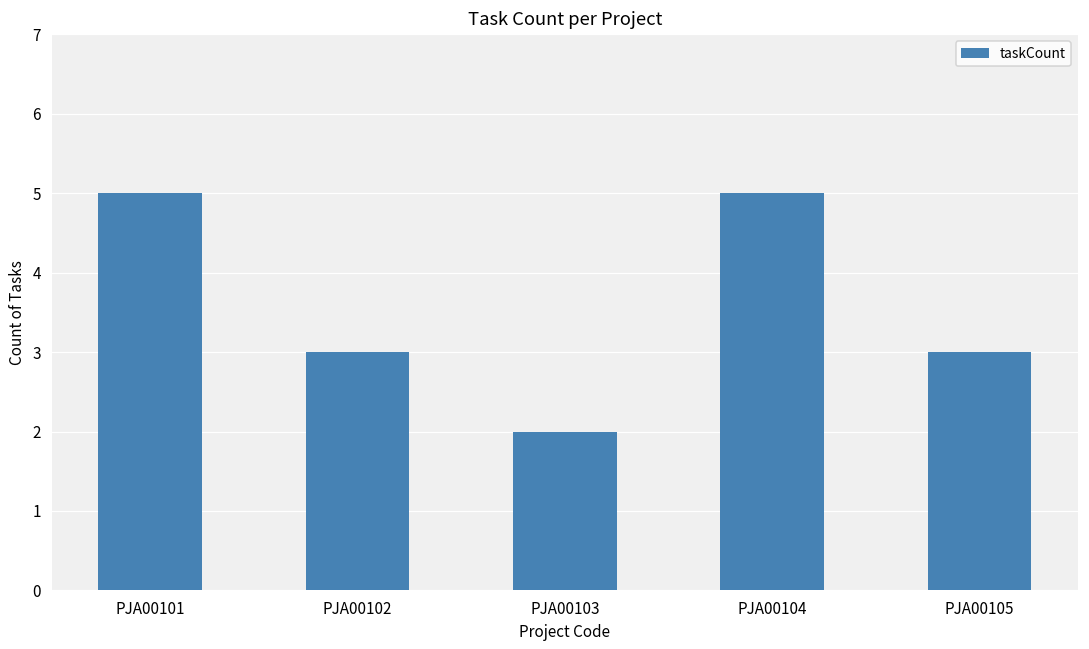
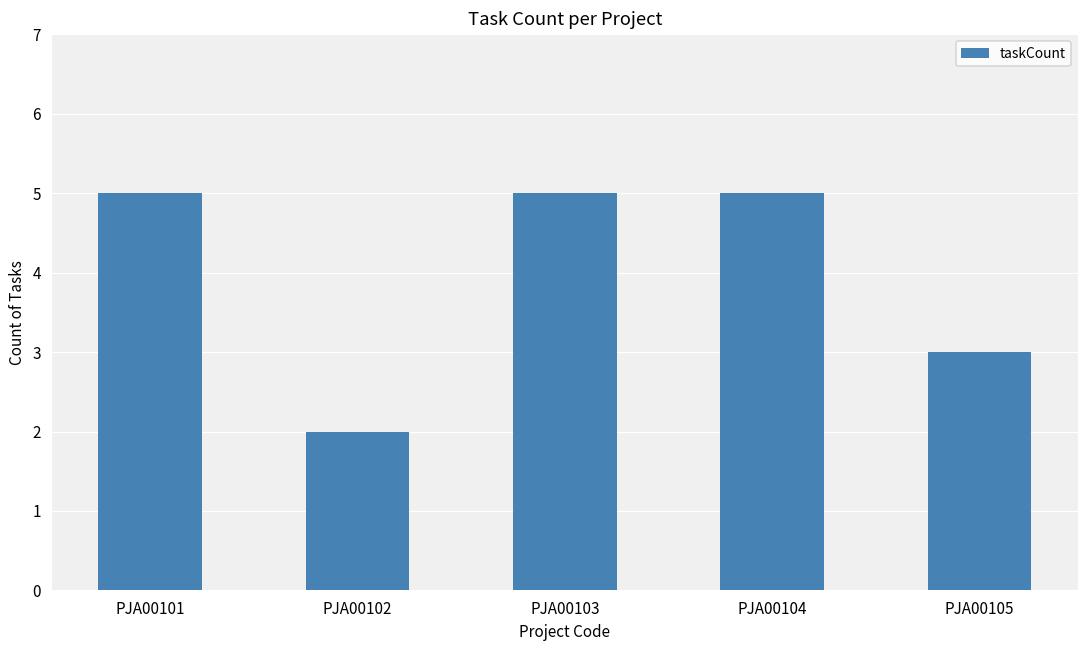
PJA00102: 3 -> 2
PJA00103: 2 -> 5
